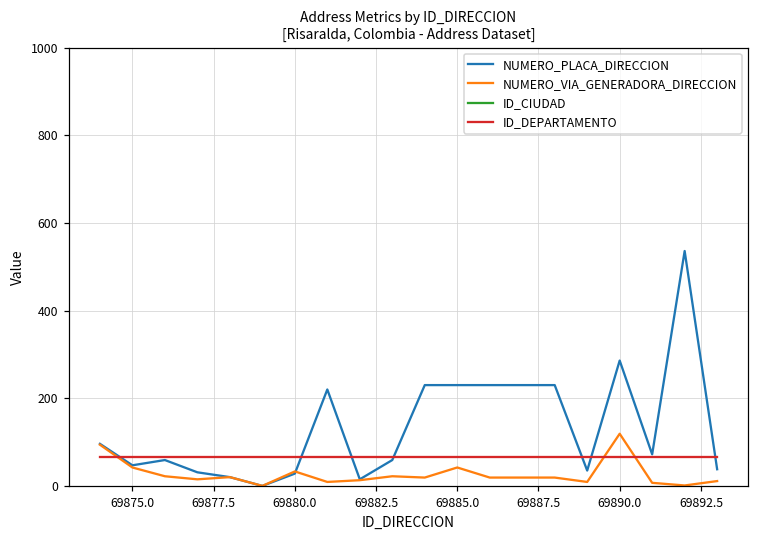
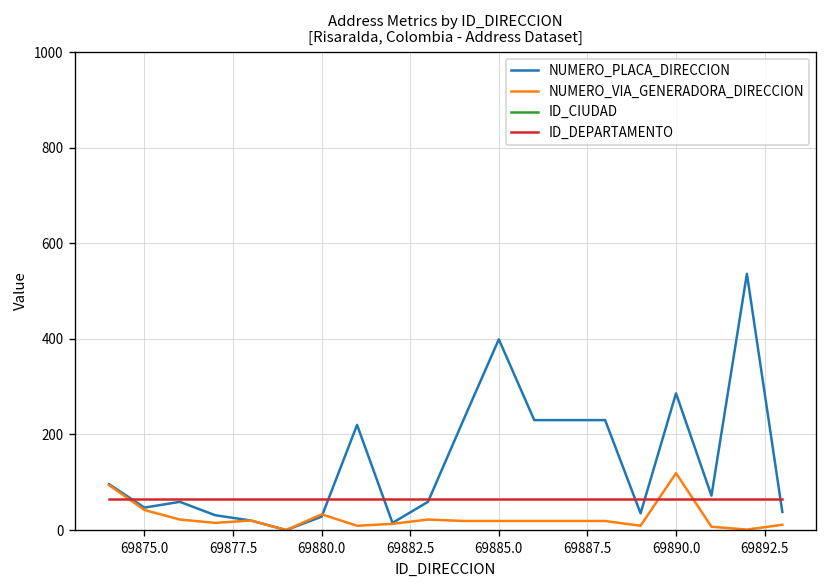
NUMERO_PLACA_DIRECCION, 69885.0: 230 -> 400
NUMERO_VIA_GENERADORA_DIRECCION, 69885.0: 40 -> 20
